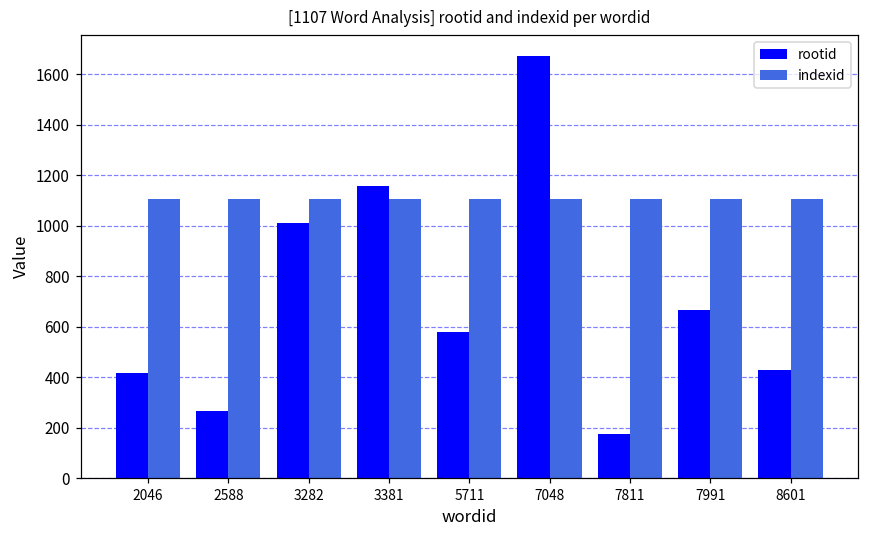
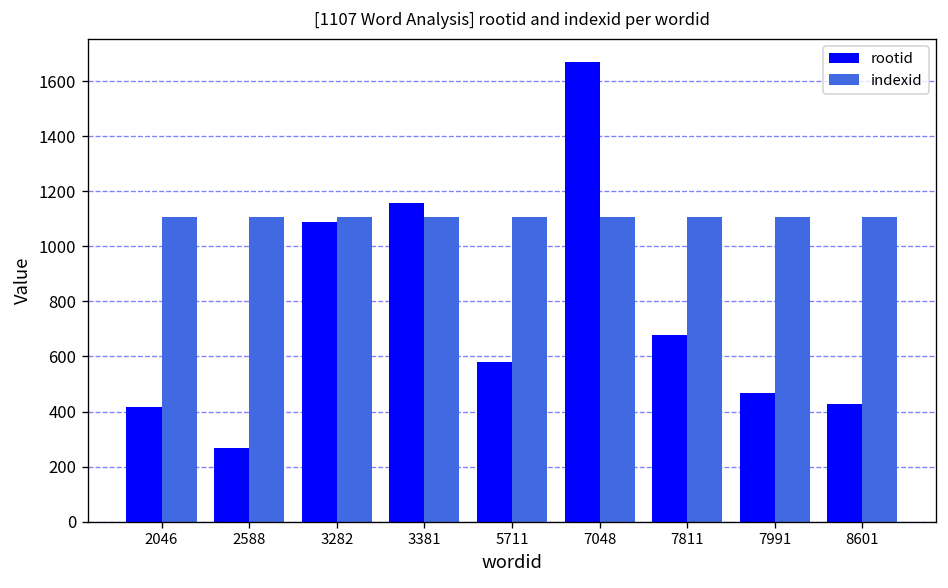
rootid, 3282: 1010 -> 1090
rootid, 7811: 170 -> 680
rootid, 7991: 670 -> 470
